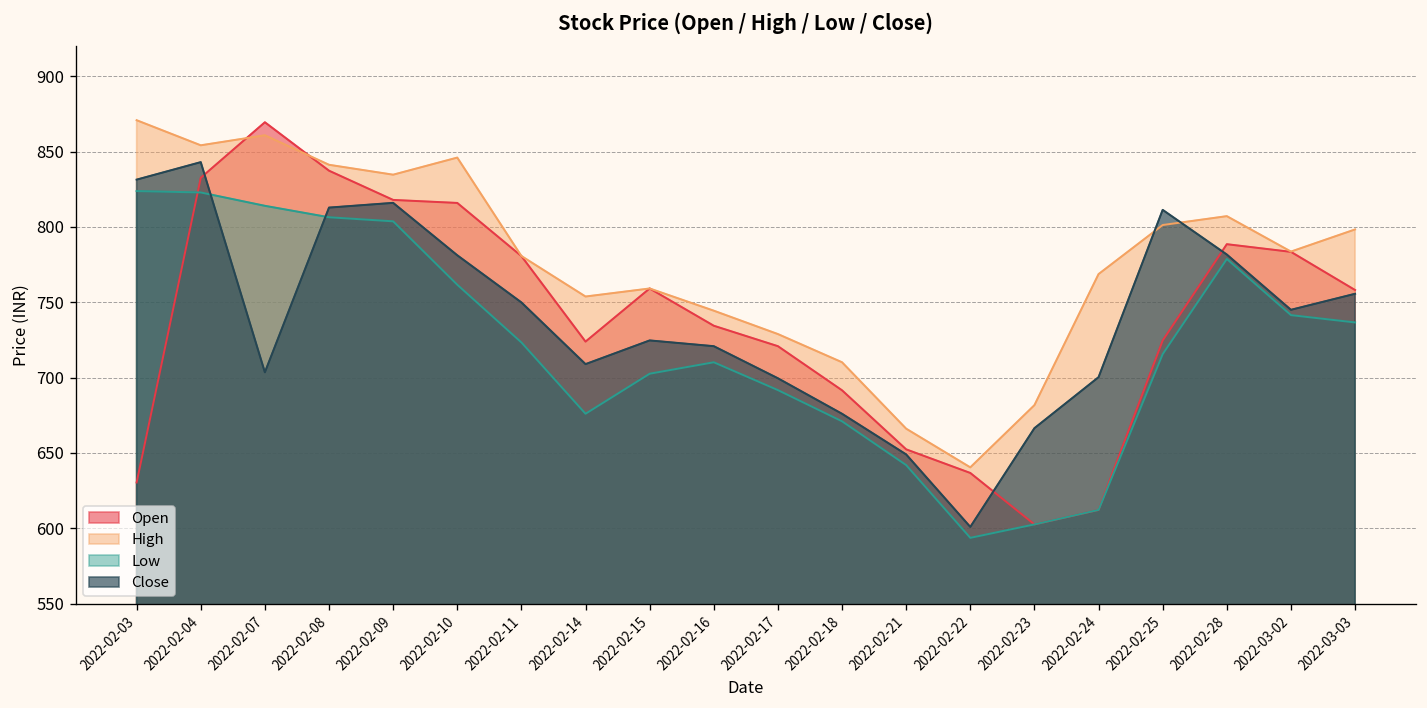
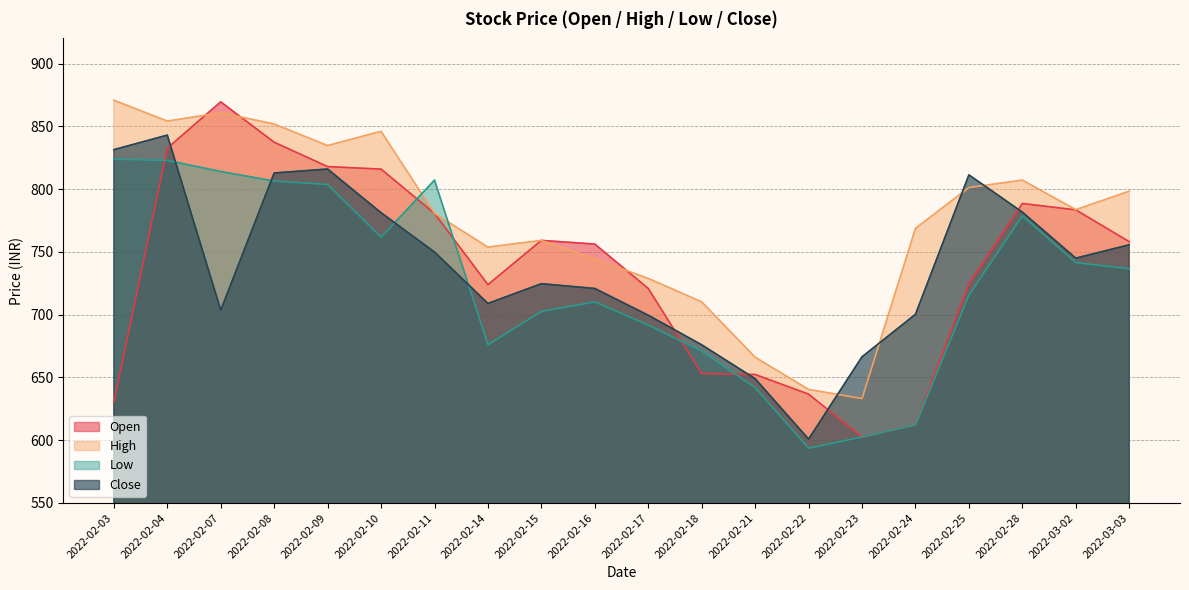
High, 2022-02-08: 841 -> 852
Low, 2022-02-11: 723 -> 807
Open, 2022-02-16: 734 -> 756
Open, 2022-02-18: 692 -> 653
High, 2022-02-23: 682 -> 633
